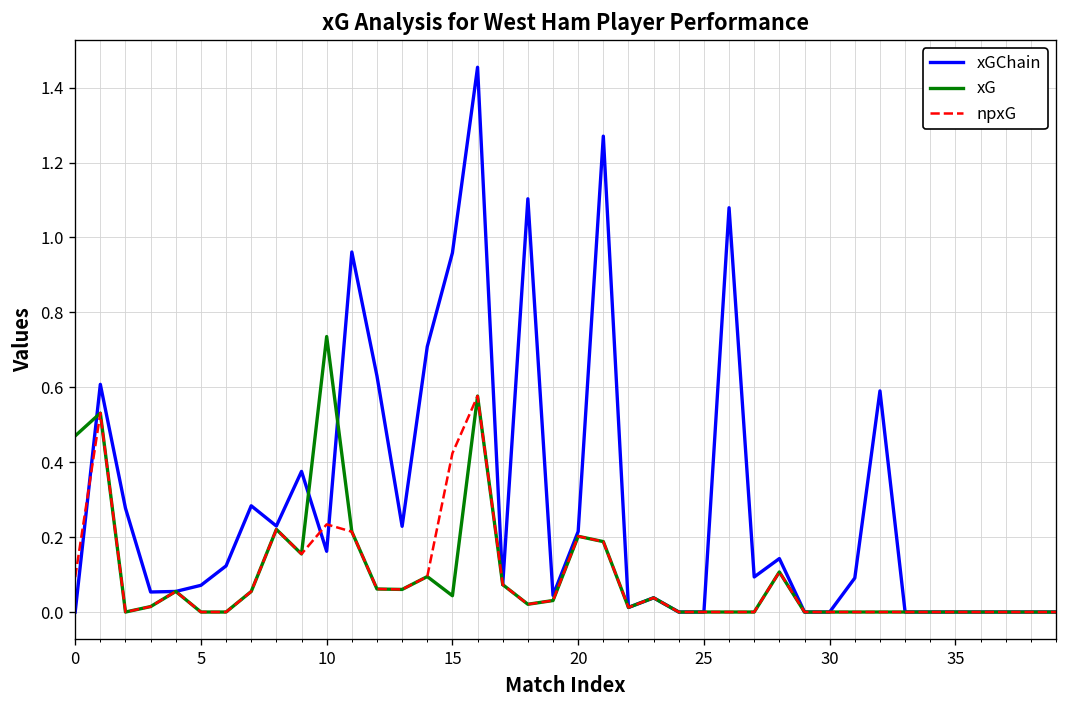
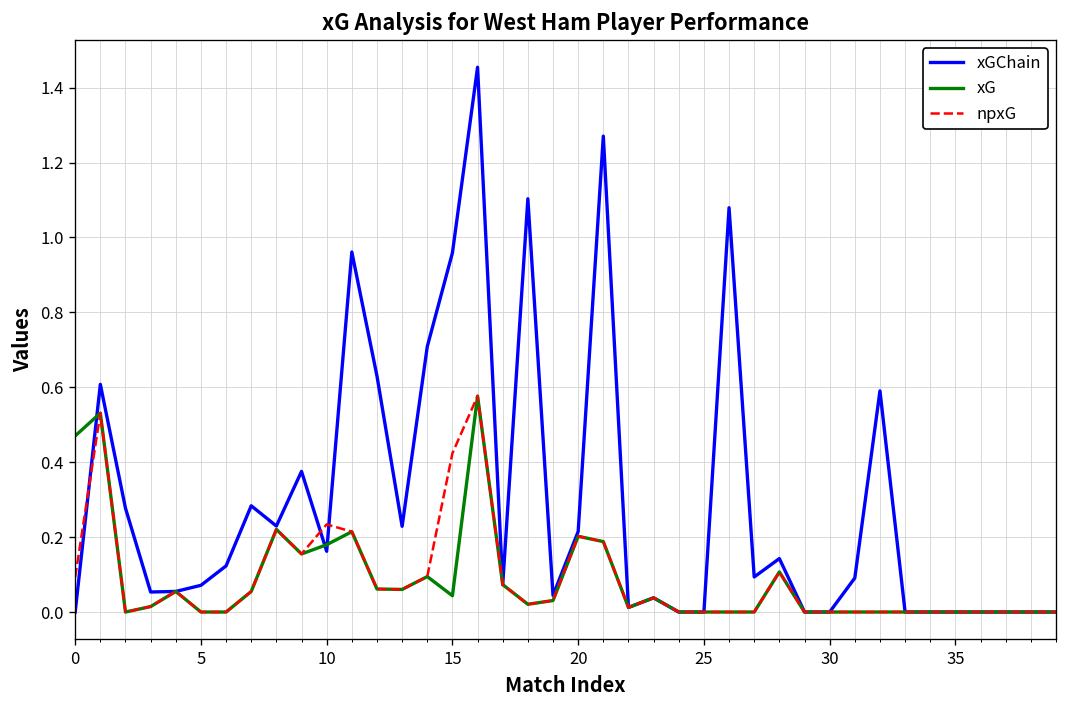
xG, 10: 0.74 -> 0.18
